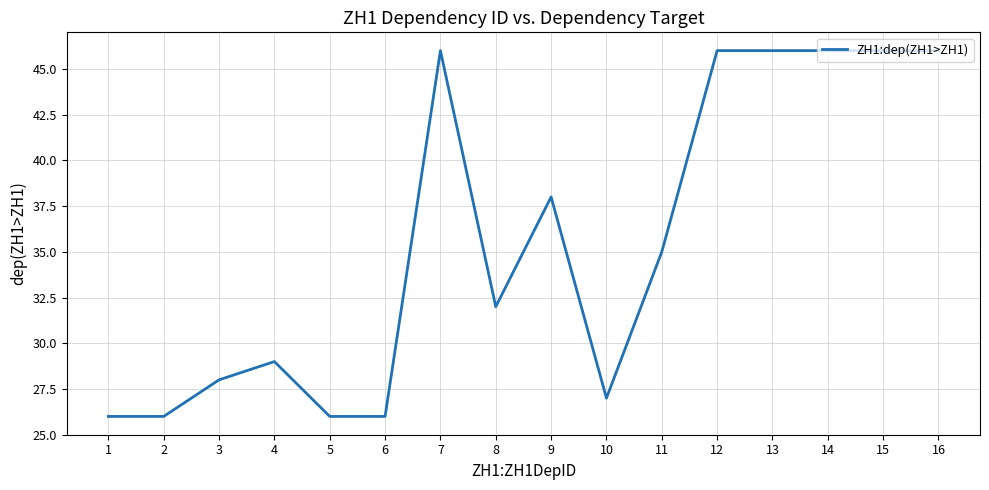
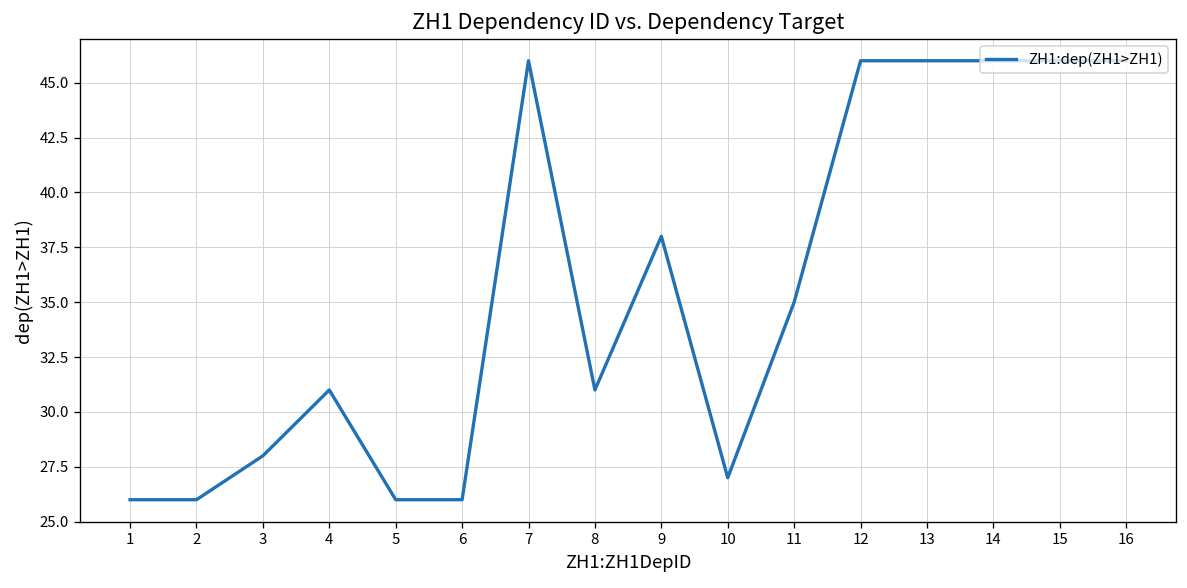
4: 29 -> 31
8: 32 -> 31
